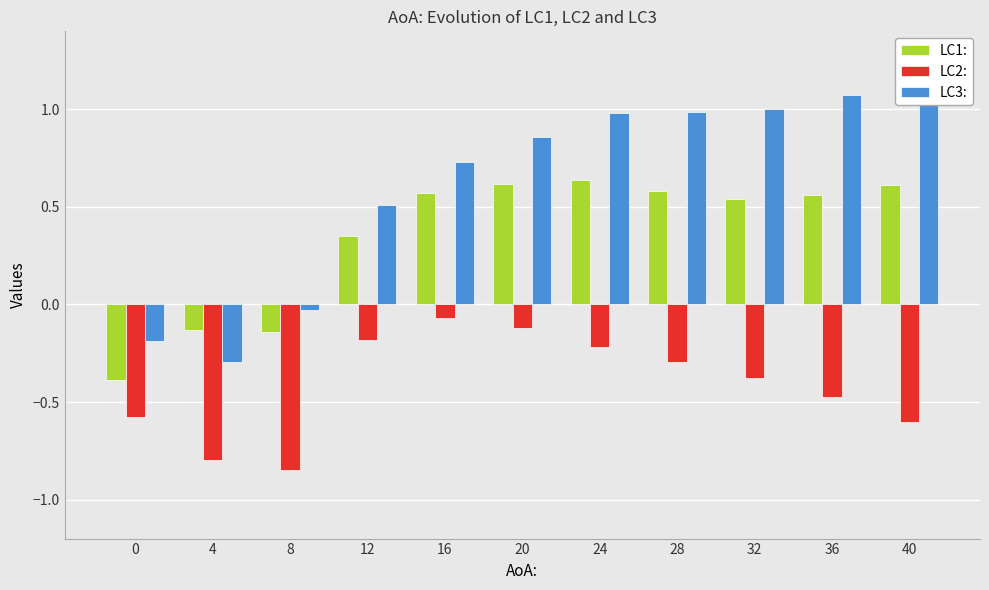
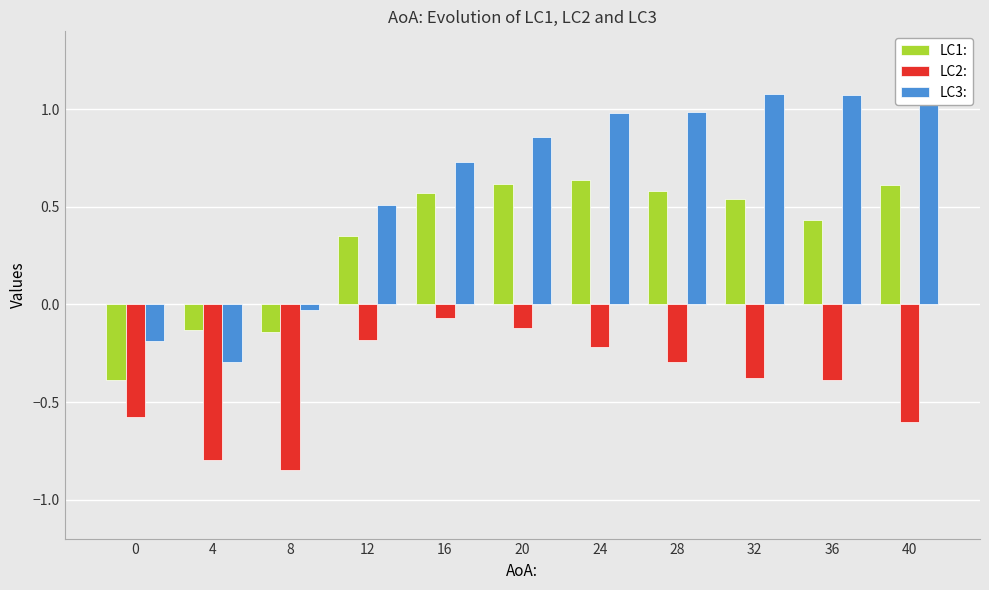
LC3:, 32: 1.00 -> 1.08
LC1:, 36: 0.56 -> 0.43
LC2:, 36: -0.48 -> -0.39
